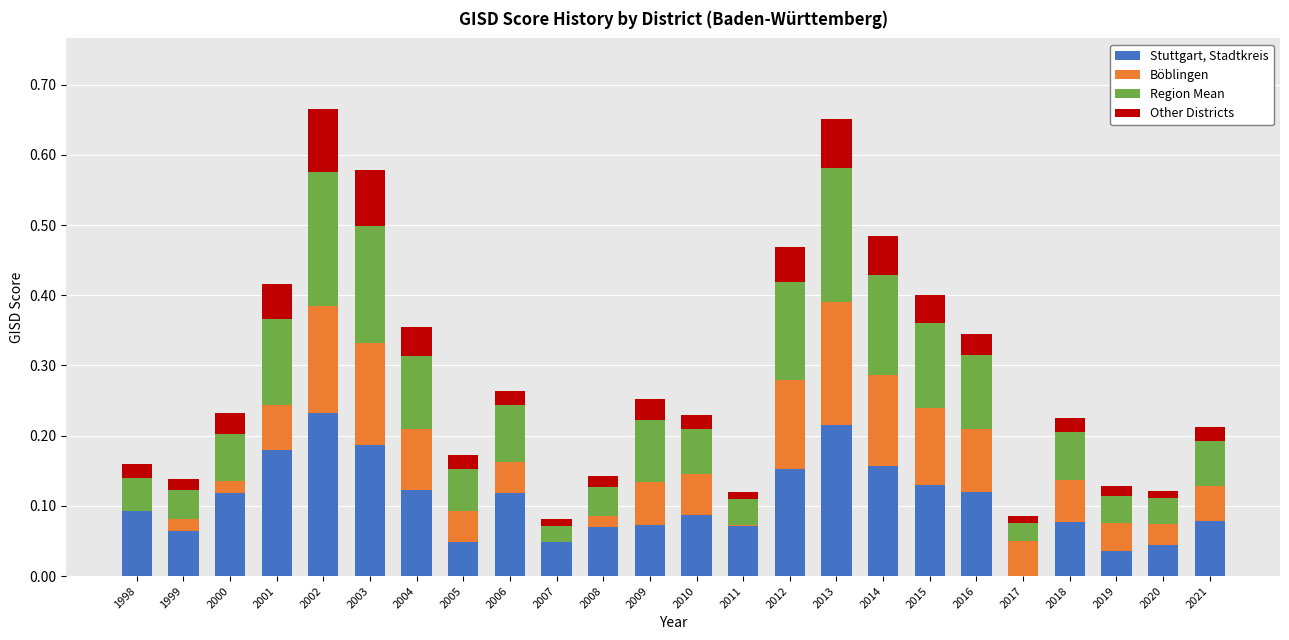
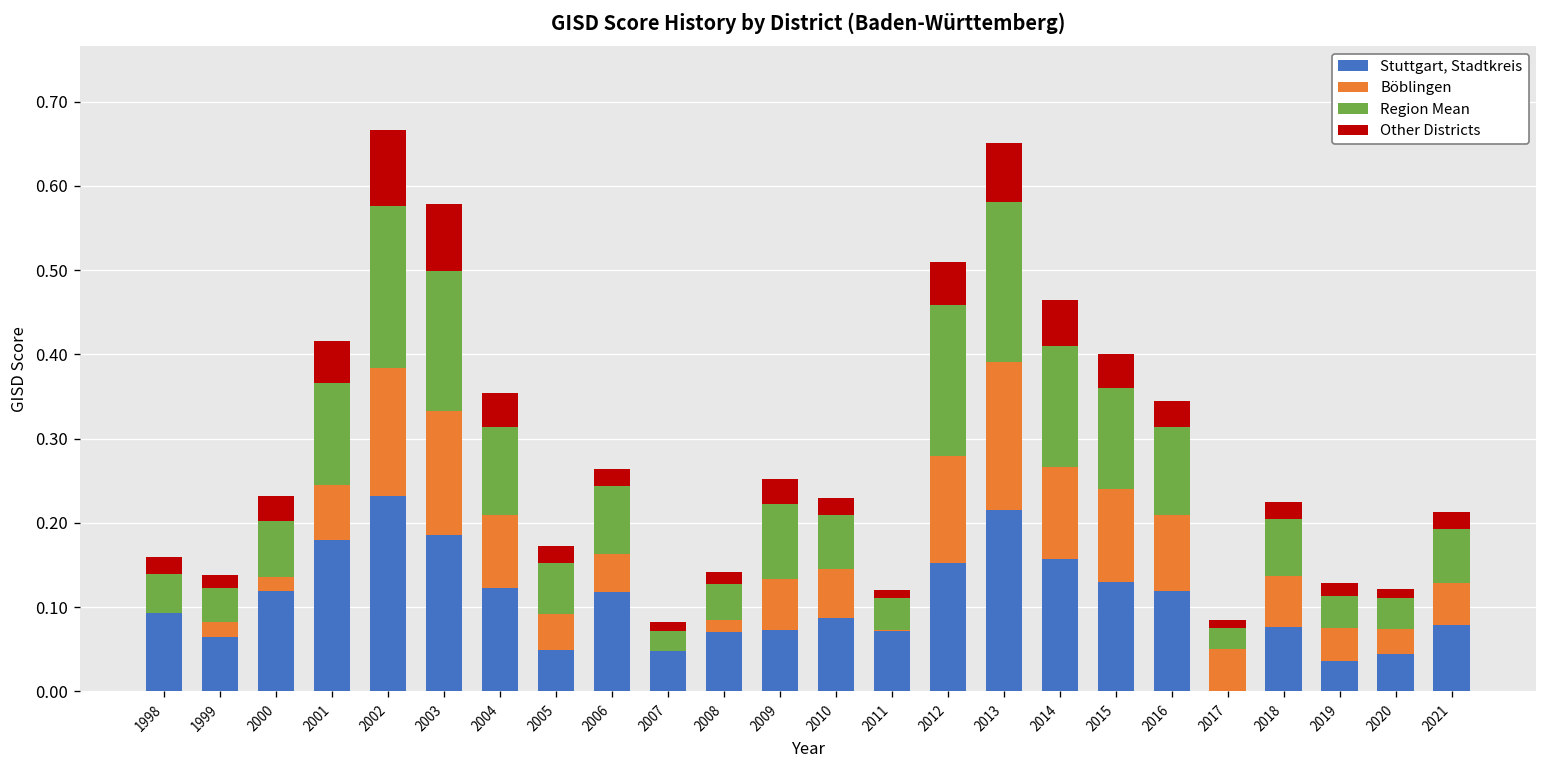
Region Mean, 2012: 0.14 -> 0.18
Böblingen, 2014: 0.13 -> 0.11
